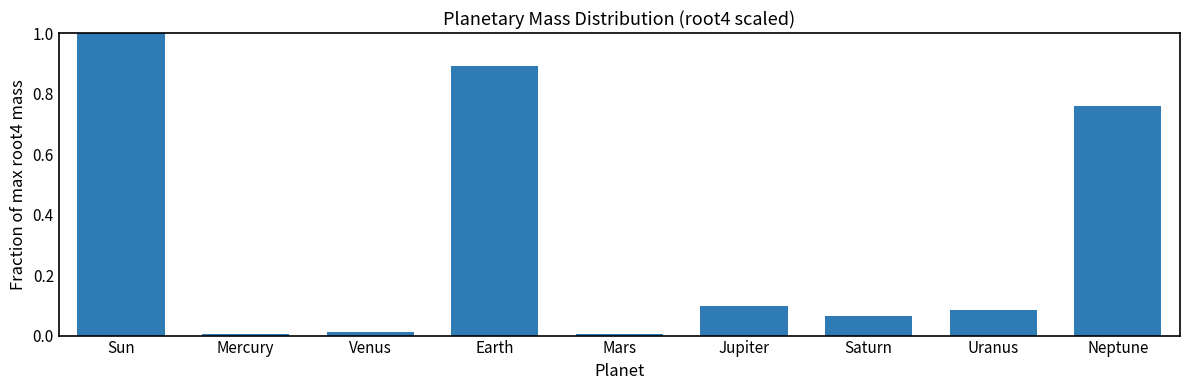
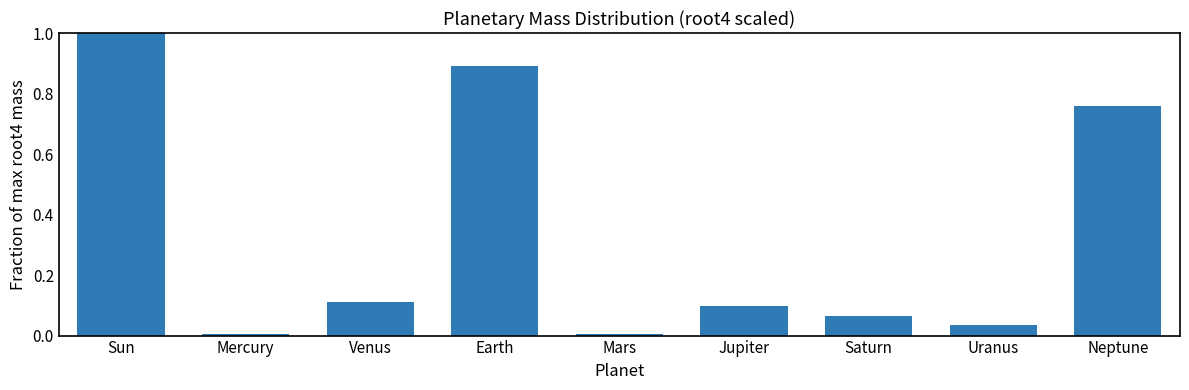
Venus: 0.01 -> 0.11
Uranus: 0.08 -> 0.04
